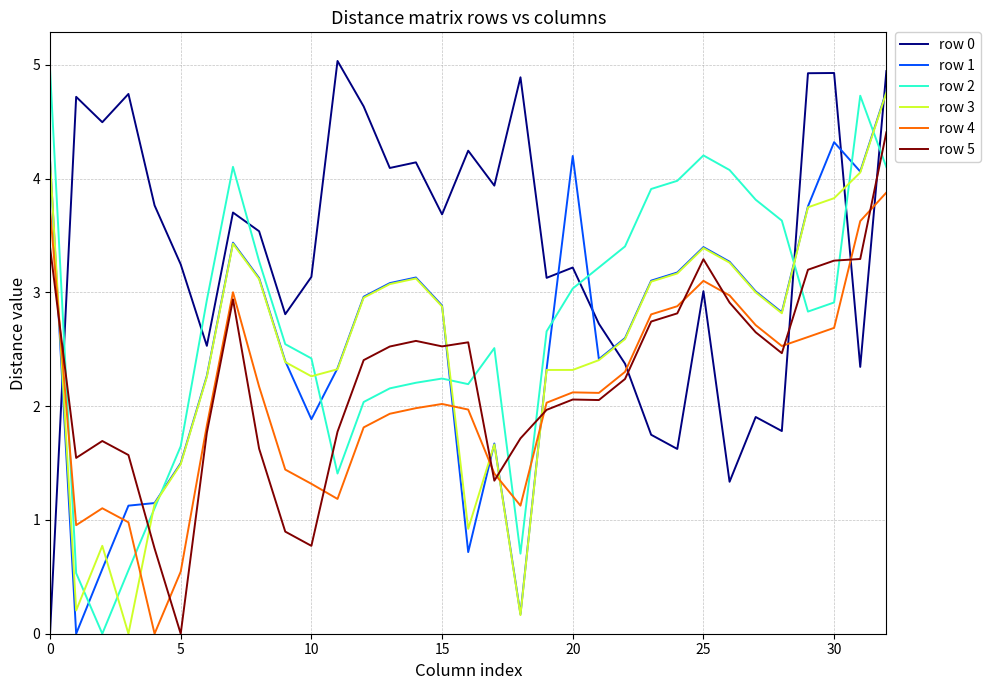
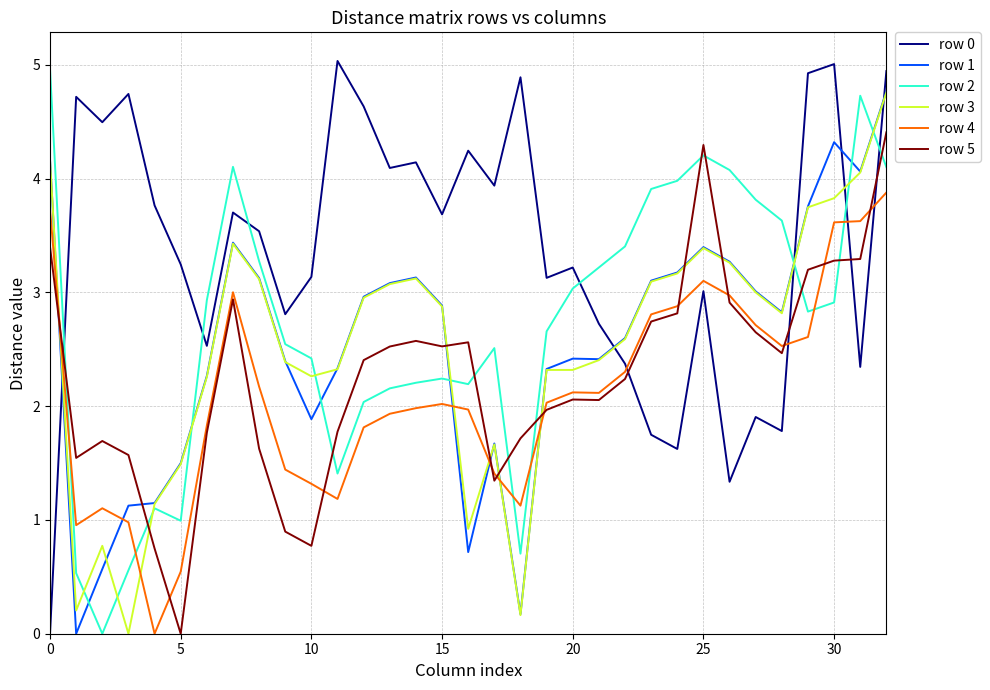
row 2, 5: 1.65 -> 0.99
row 1, 20: 4.20 -> 2.42
row 5, 25: 3.29 -> 4.30
row 0, 30: 4.93 -> 5.01
row 4, 30: 2.69 -> 3.62
